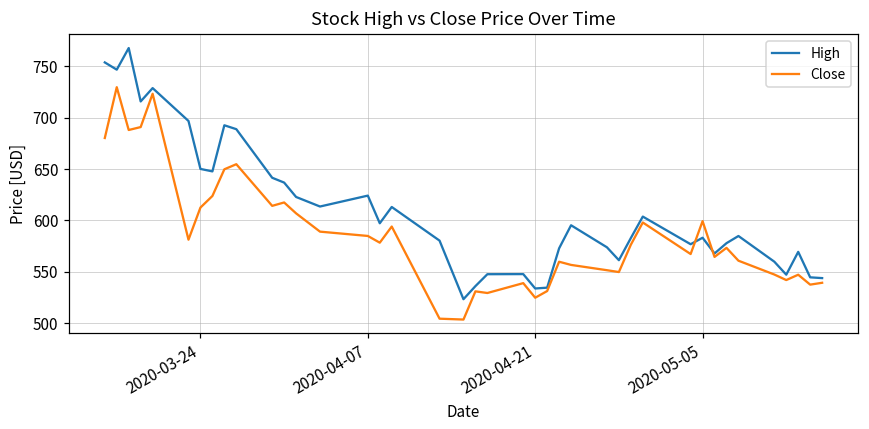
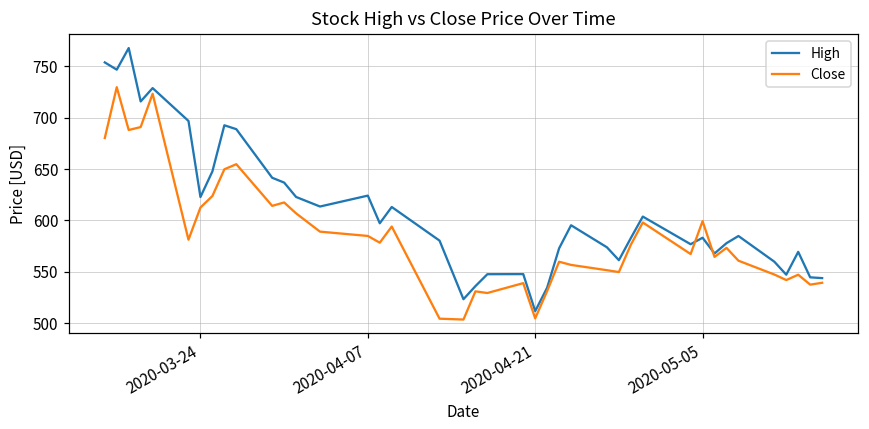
High, 2020-03-24: 650 -> 620
High, 2020-04-21: 530 -> 510
Close, 2020-04-21: 520 -> 500
